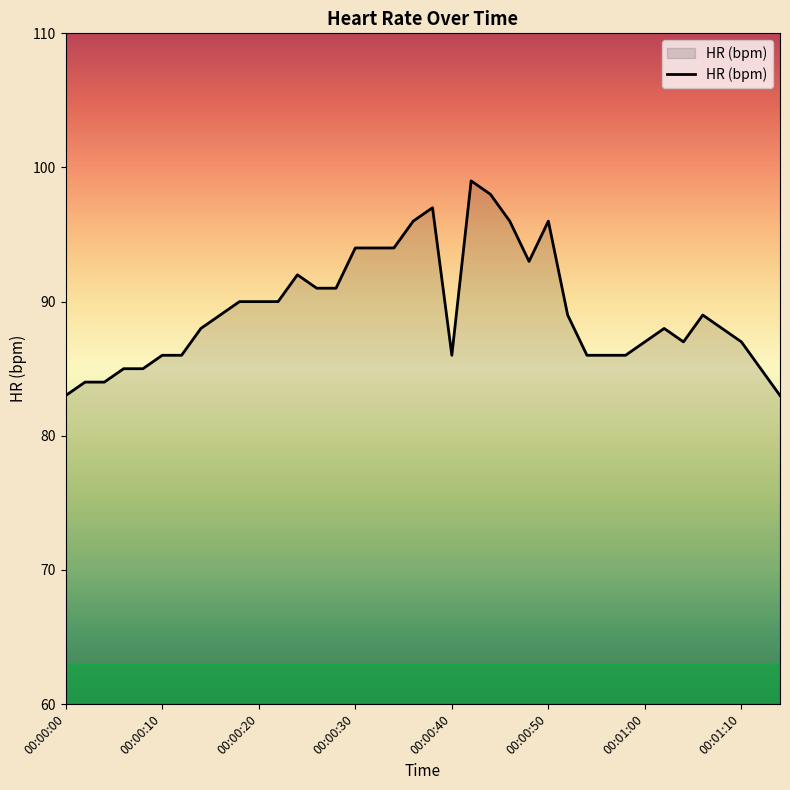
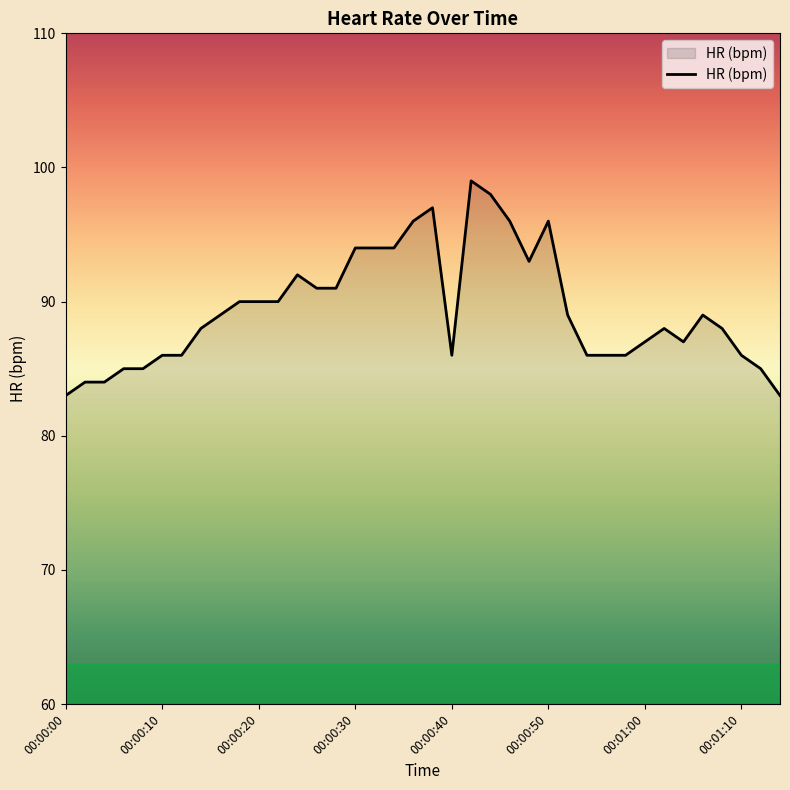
00:01:10: 87 -> 86
